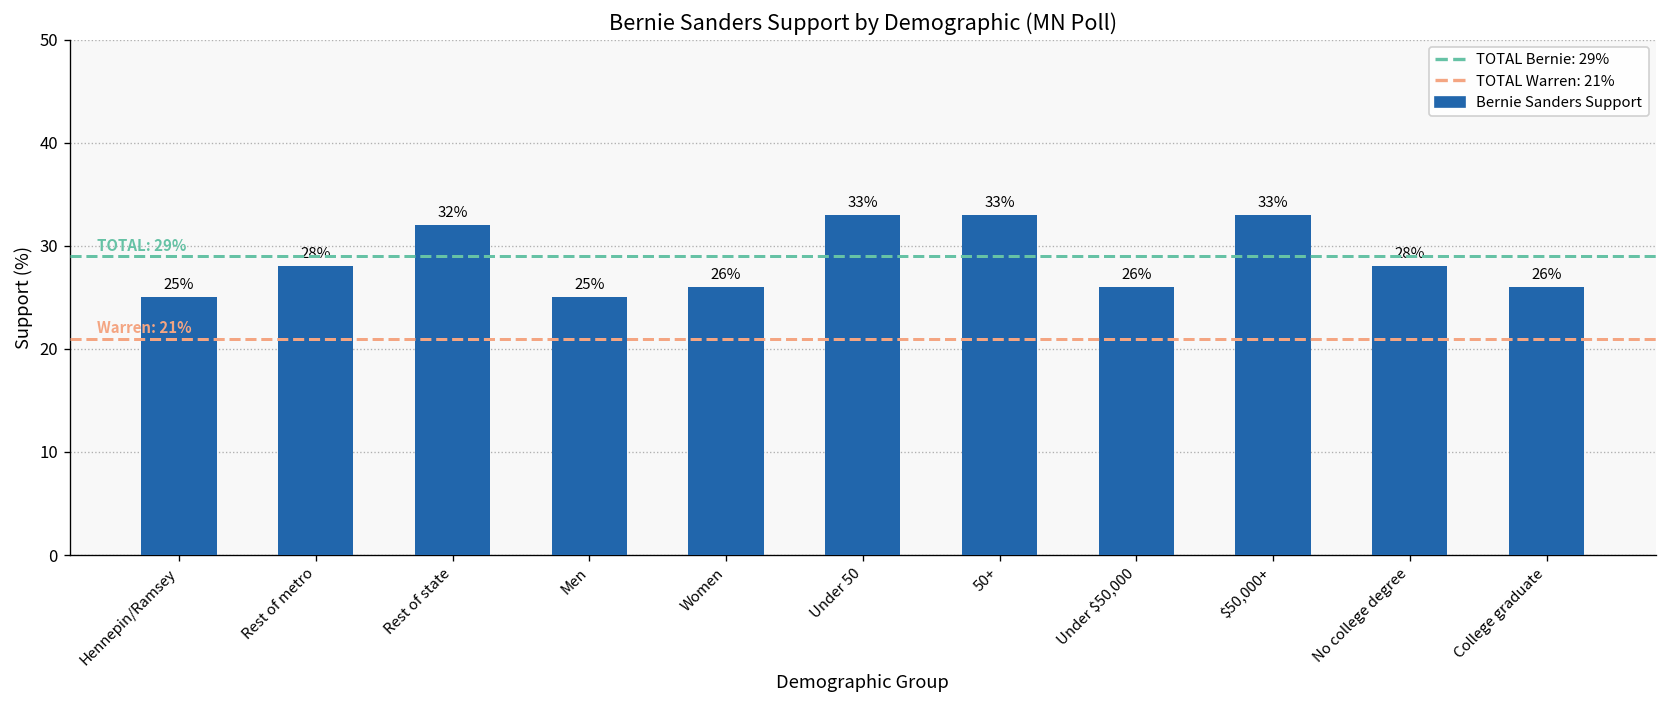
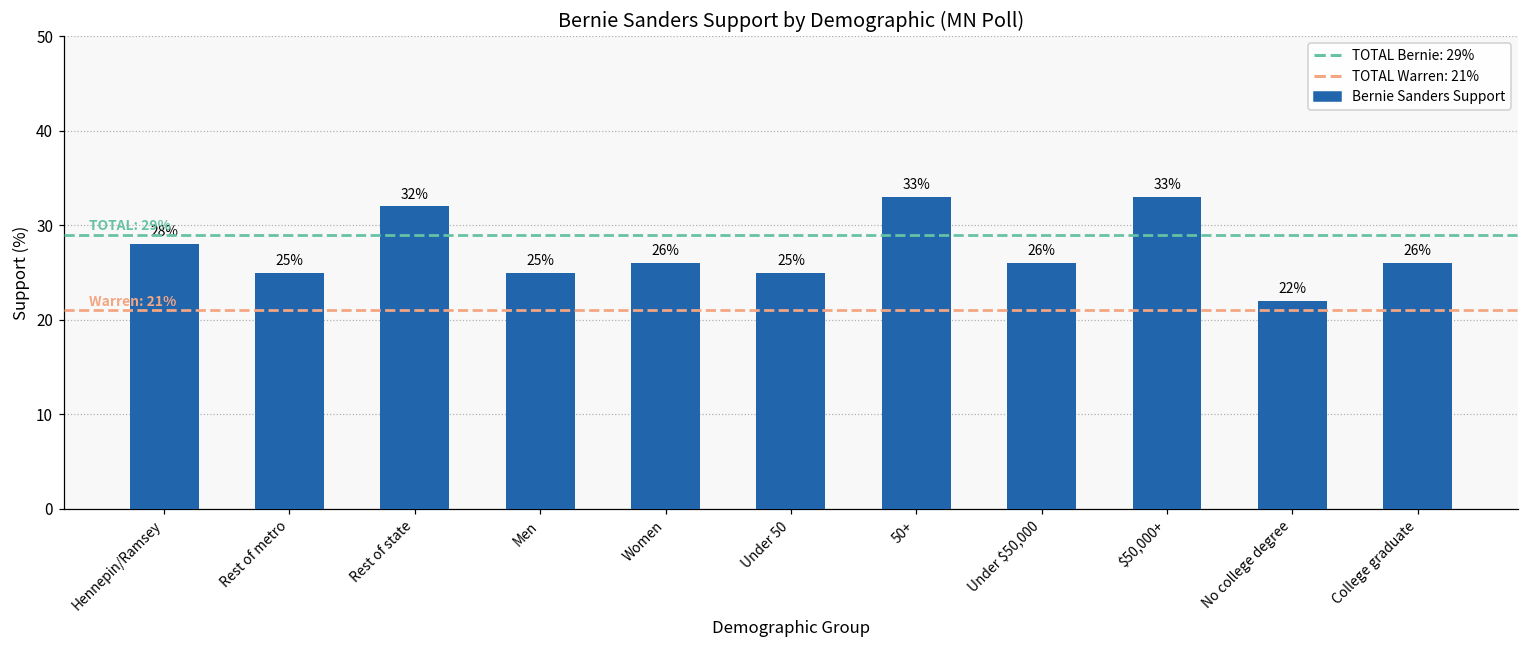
Hennepin/Ramsey: 25% -> 28%
Rest of metro: 28% -> 25%
Under 50: 33% -> 25%
No college degree: 28% -> 22%
